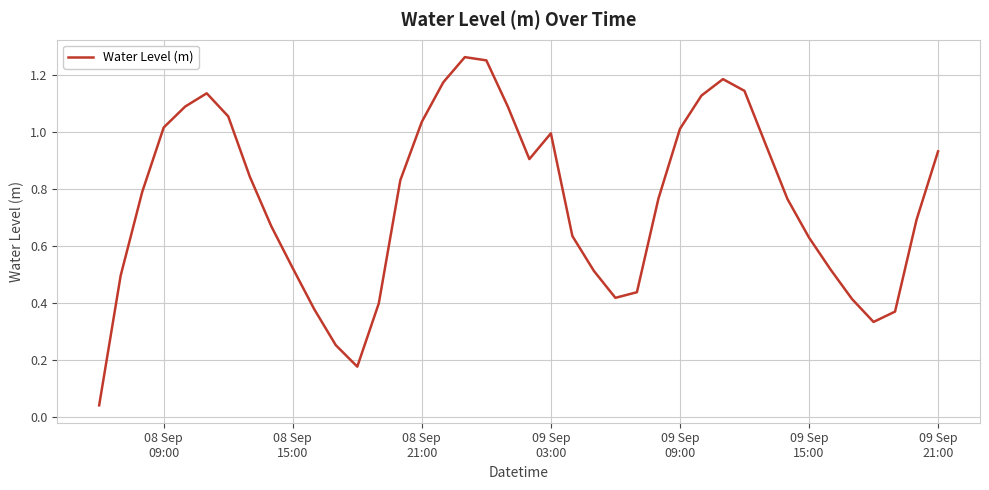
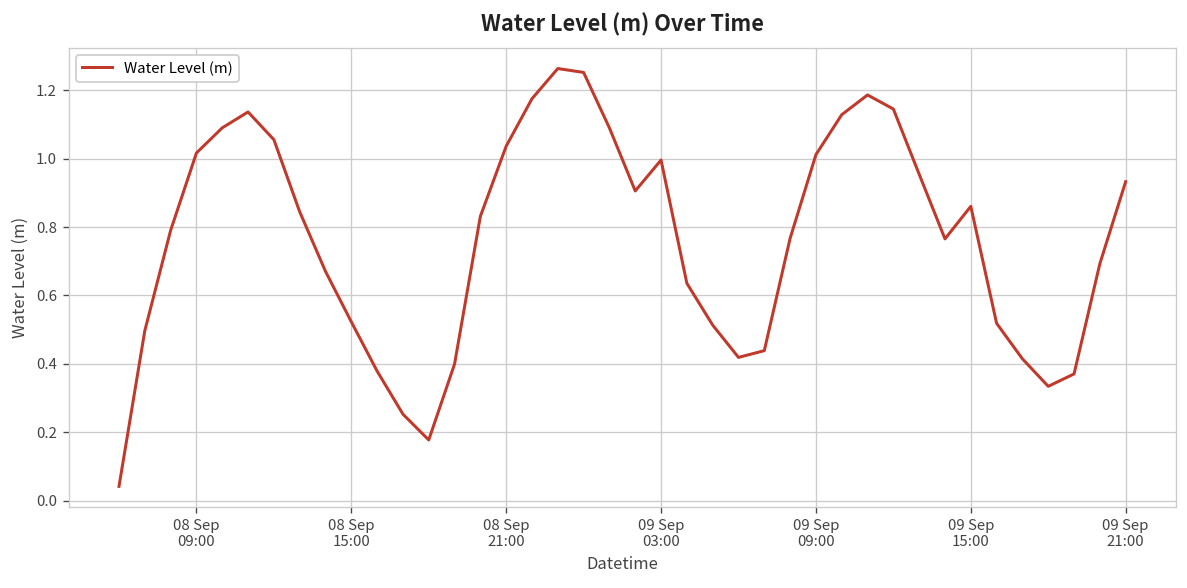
09 Sep 15:00: 0.63 -> 0.86
